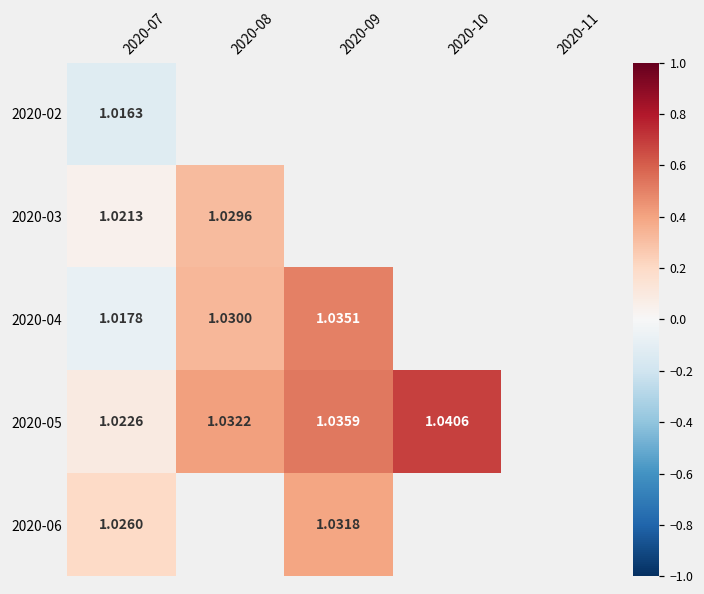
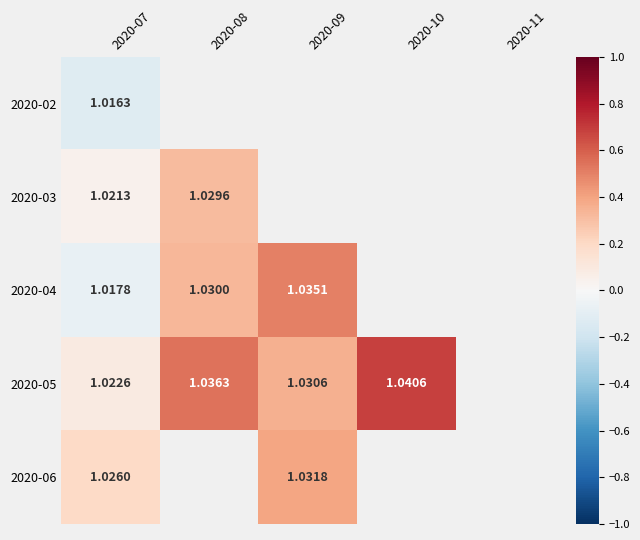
2020-05, 2020-08: 1.0322 -> 1.0363
2020-05, 2020-09: 1.0359 -> 1.0306
